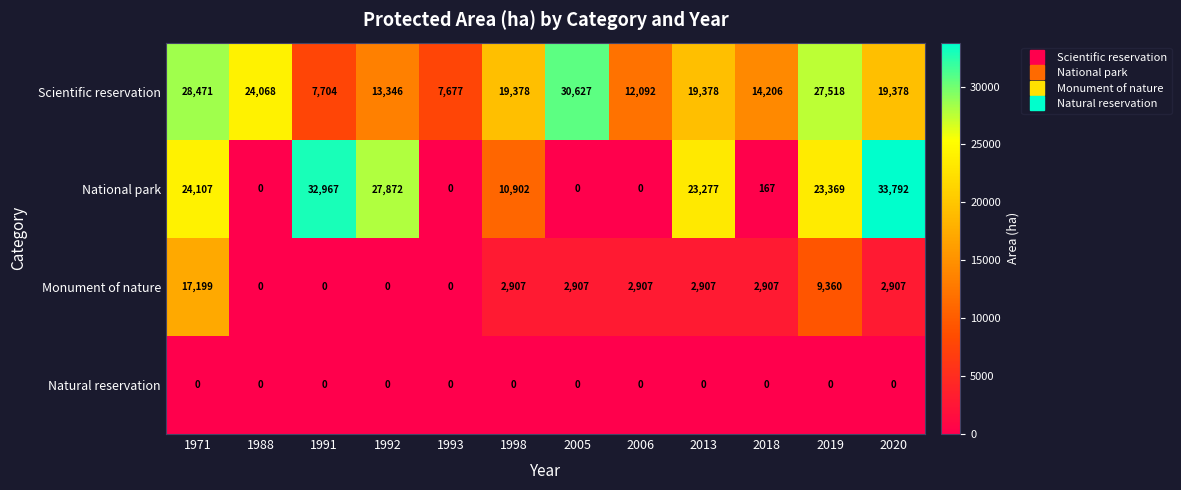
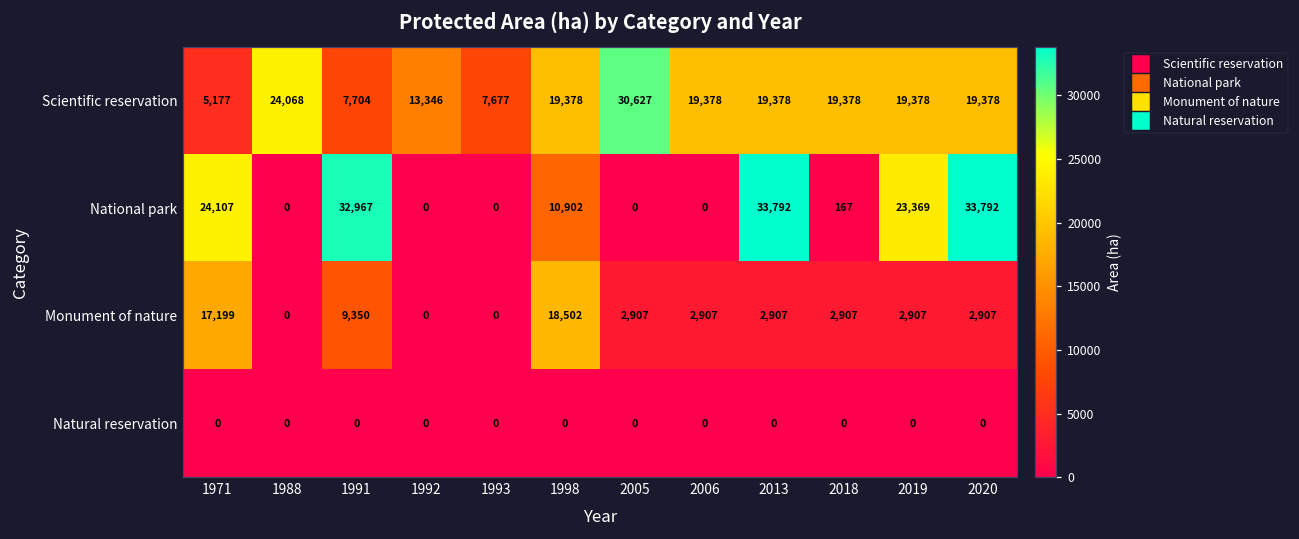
Scientific reservation, 1971: 28,471 -> 5,177
Scientific reservation, 2006: 12,092 -> 19,378
Scientific reservation, 2018: 14,206 -> 19,378
Scientific reservation, 2019: 27,518 -> 19,378
National park, 1992: 27,872 -> 0
National park, 2013: 23,277 -> 33,792
Monument of nature, 1991: 0 -> 9,350
Monument of nature, 1998: 2,907 -> 18,502
Monument of nature, 2019: 9,360 -> 2,907
